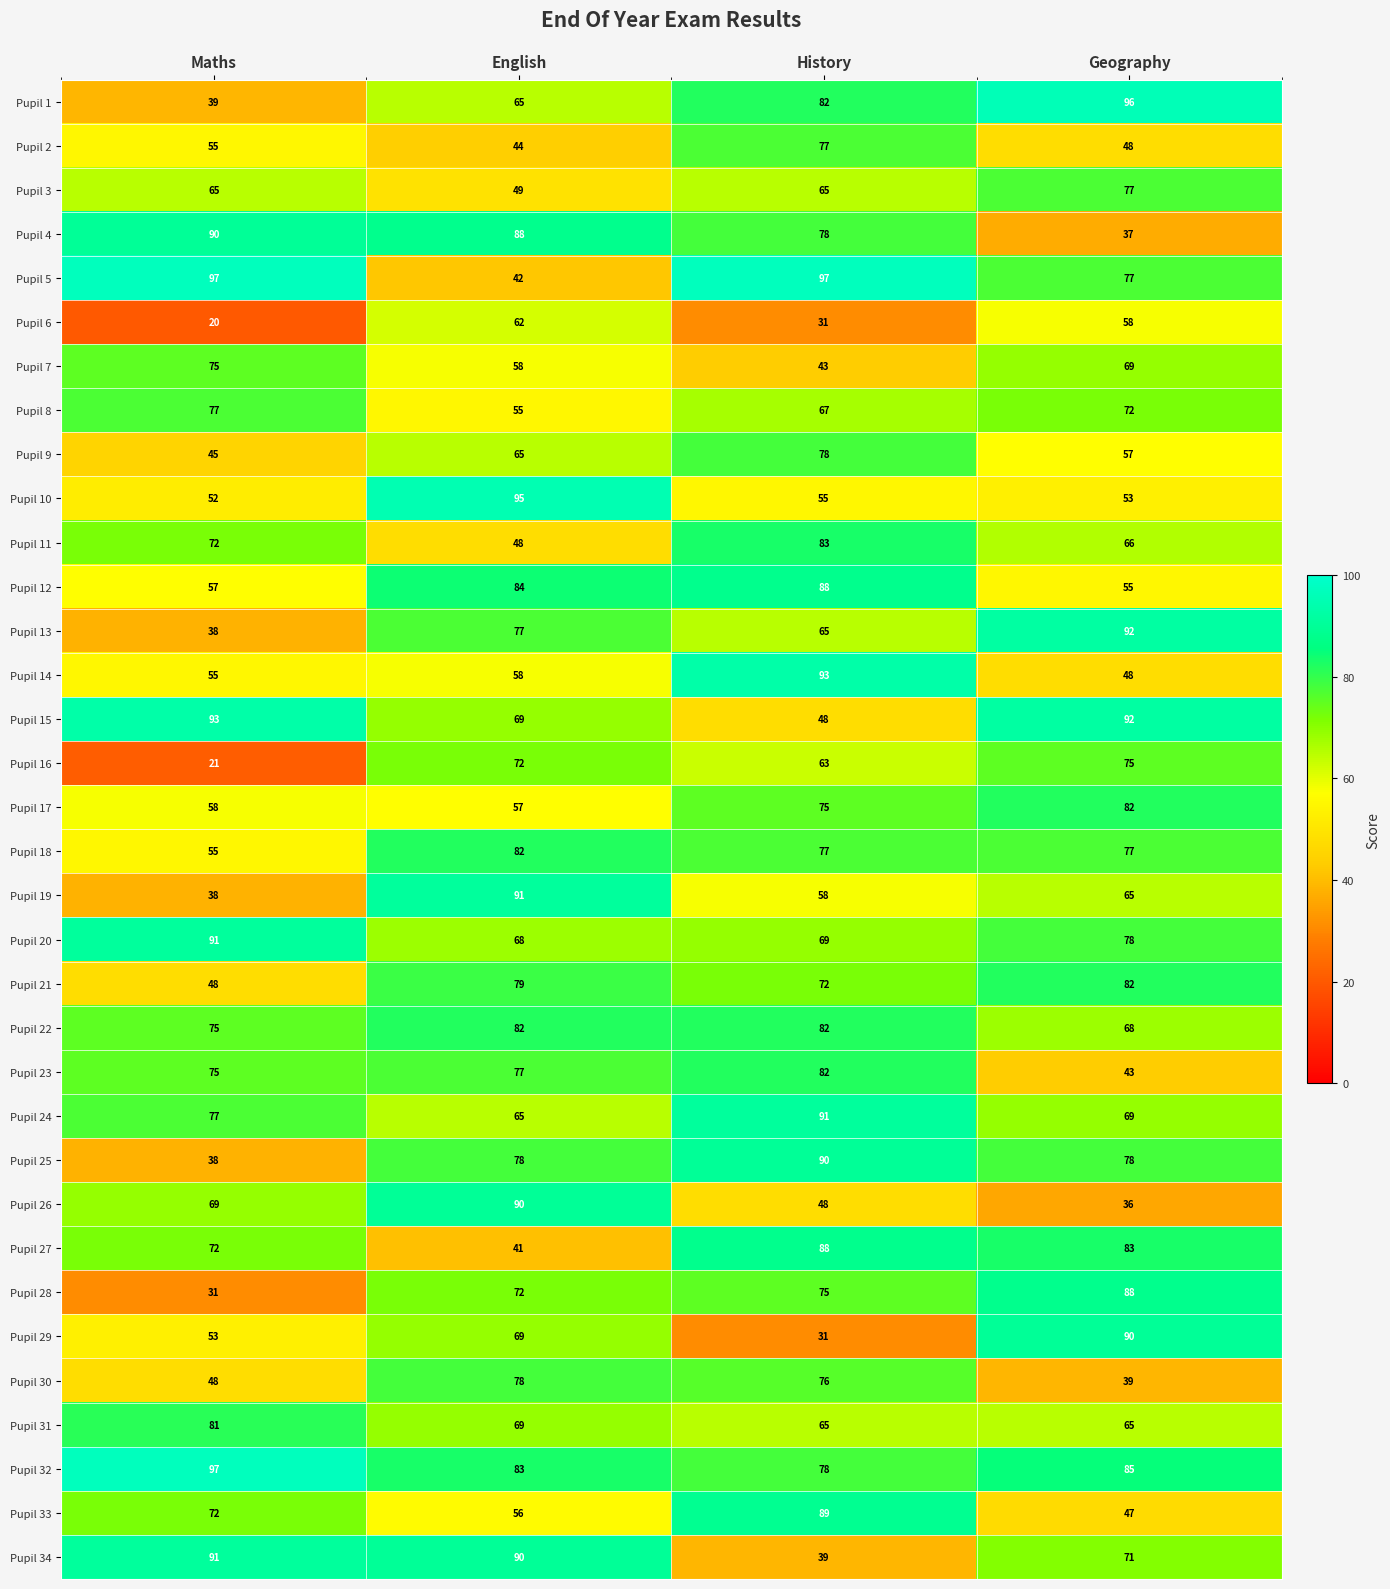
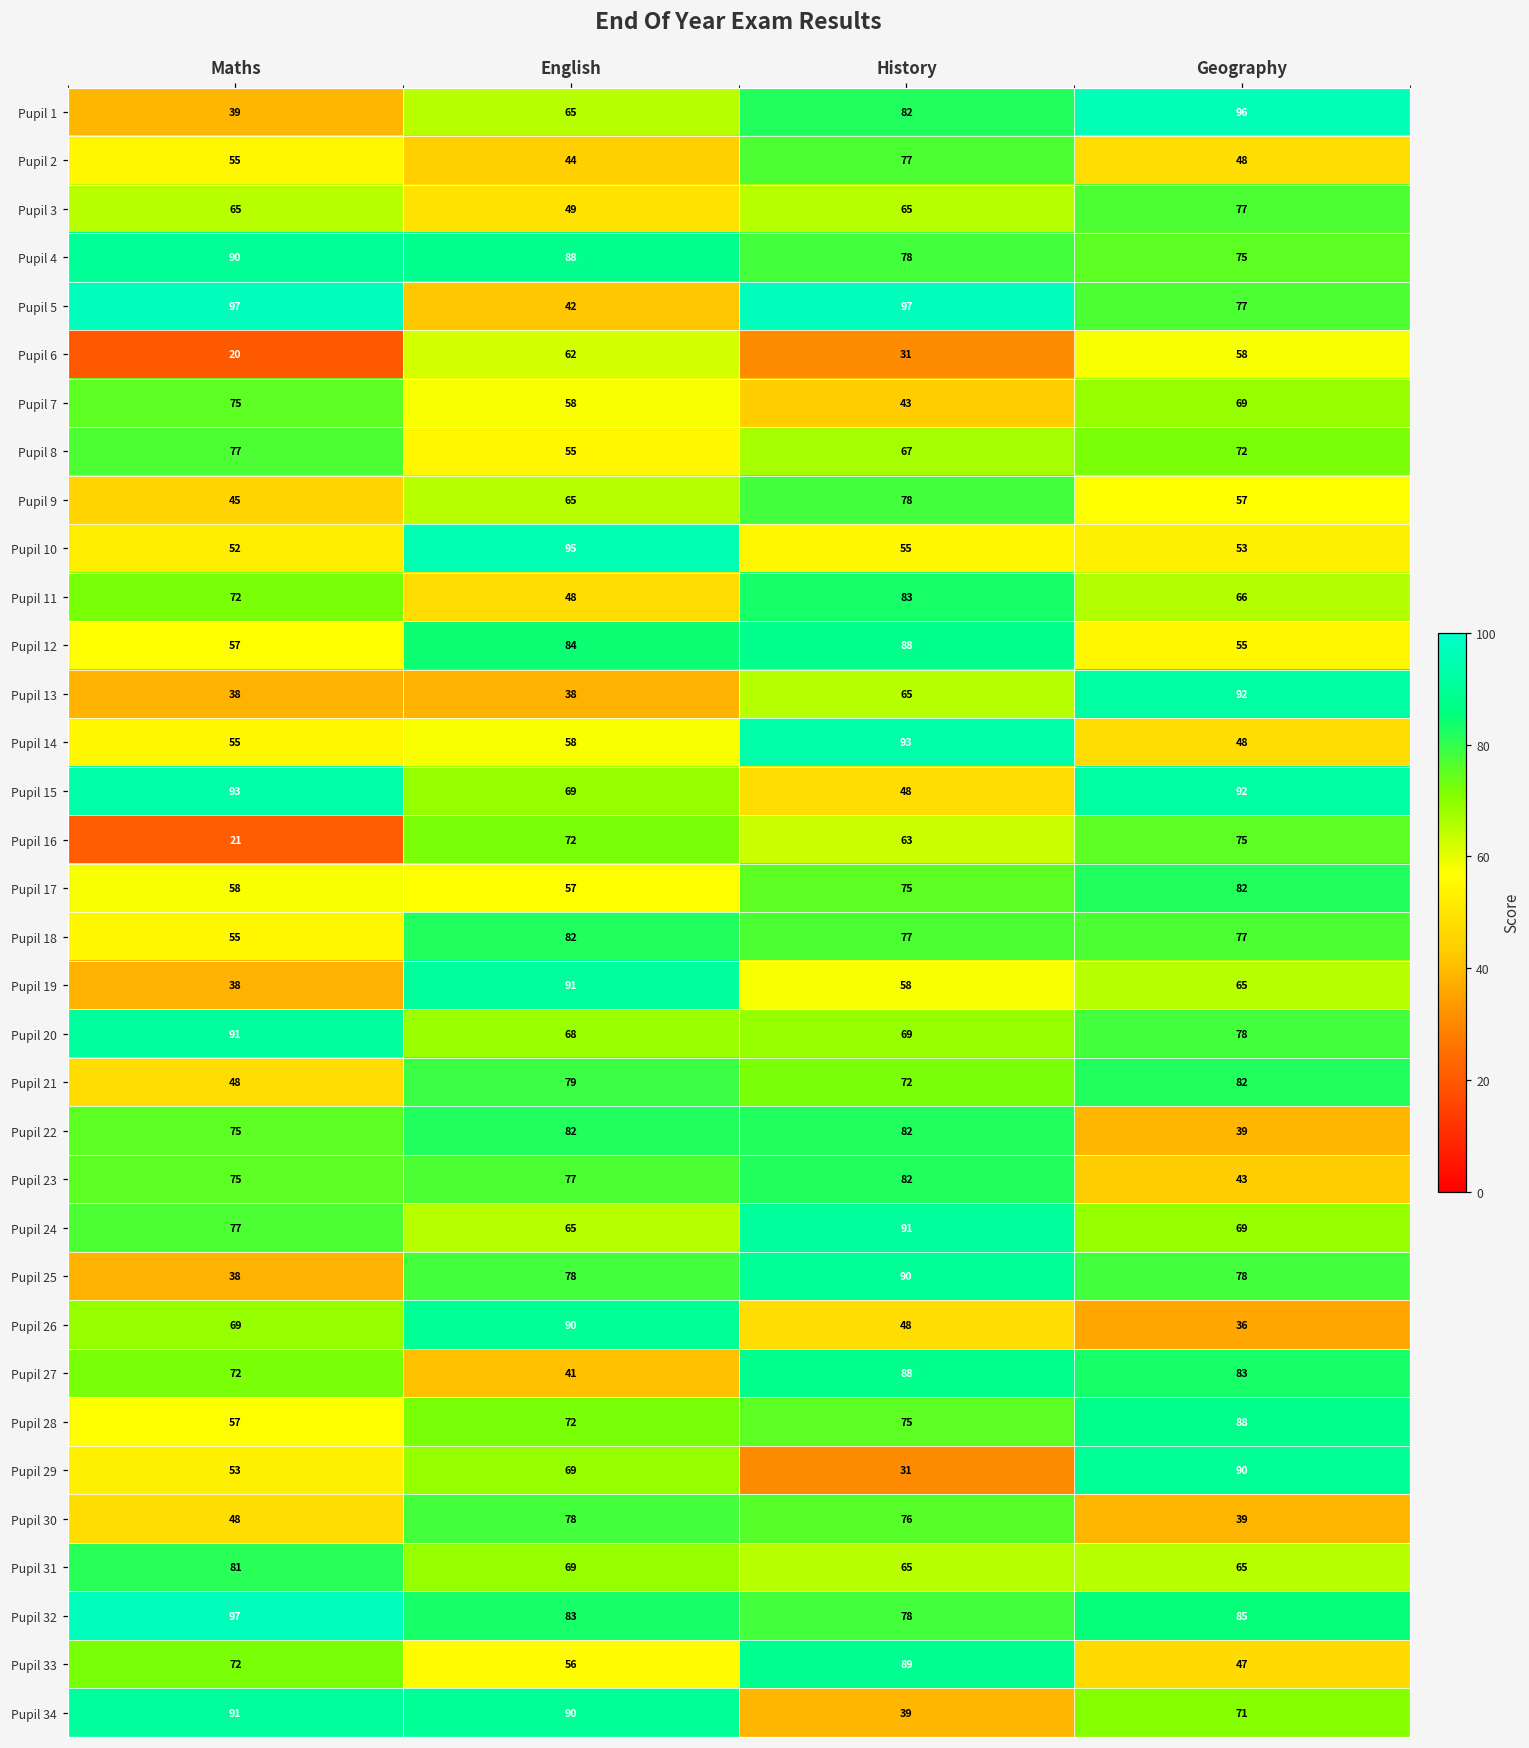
Pupil 4, Geography: 37 -> 75
Pupil 13, English: 77 -> 38
Pupil 22, Geography: 68 -> 39
Pupil 28, Maths: 31 -> 57
